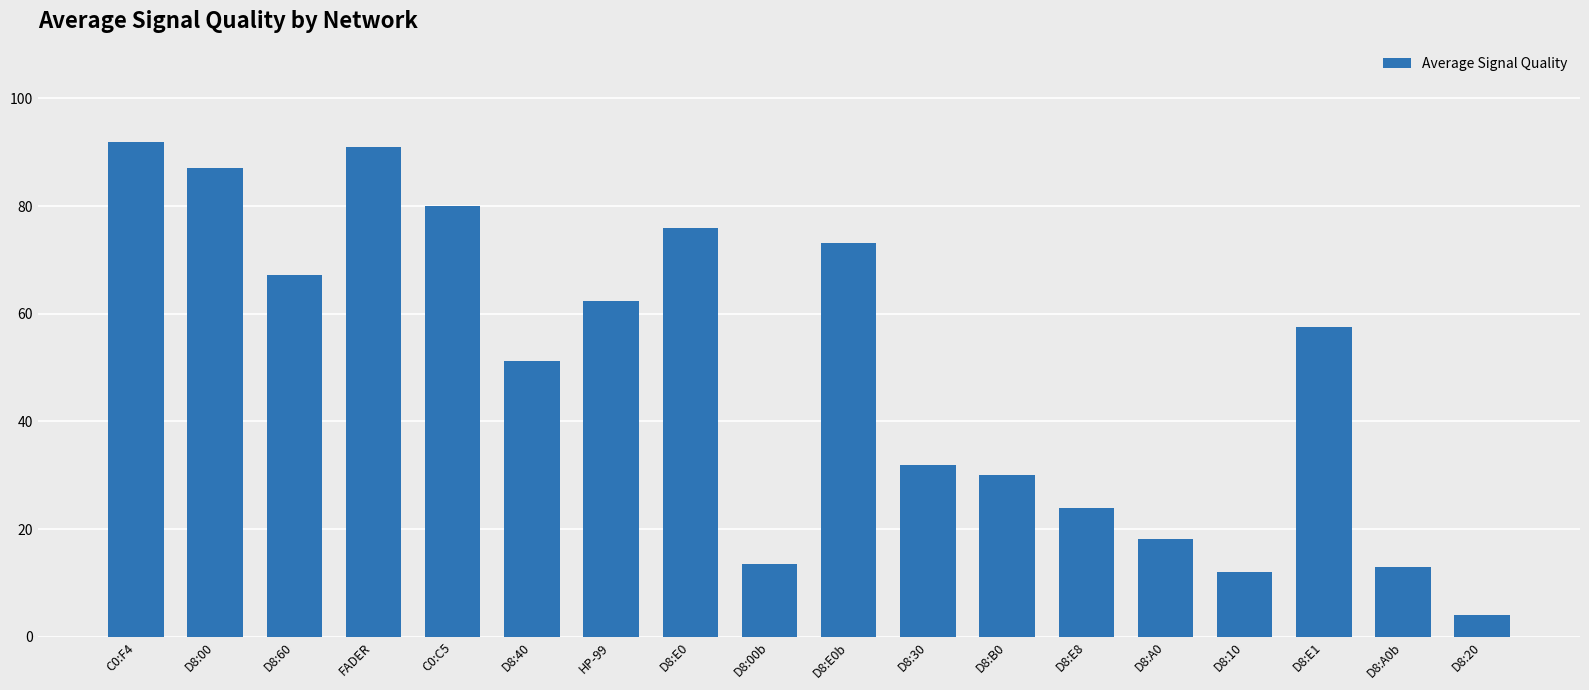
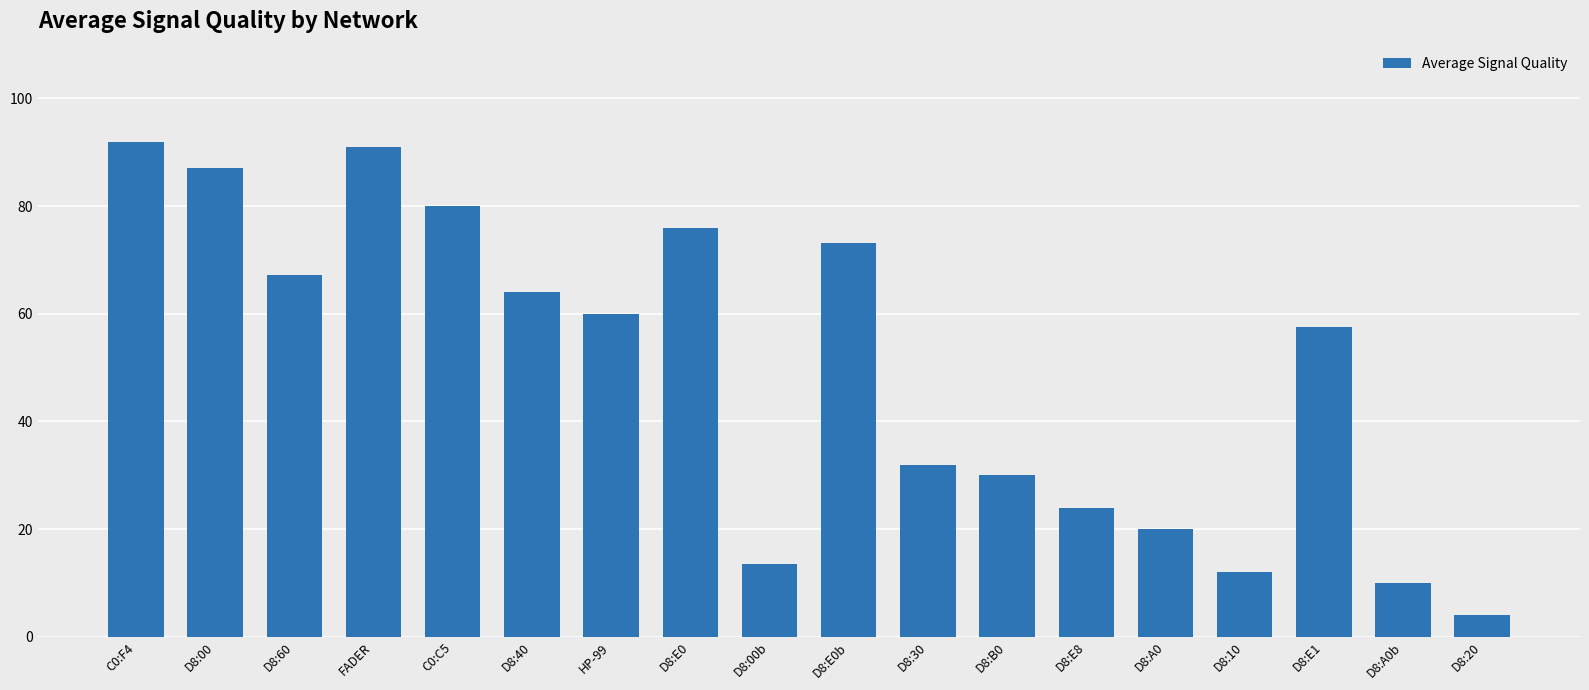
D8:40: 51 -> 64
HP-99: 62 -> 60
D8:A0: 18 -> 20
D8:A0b: 13 -> 10
